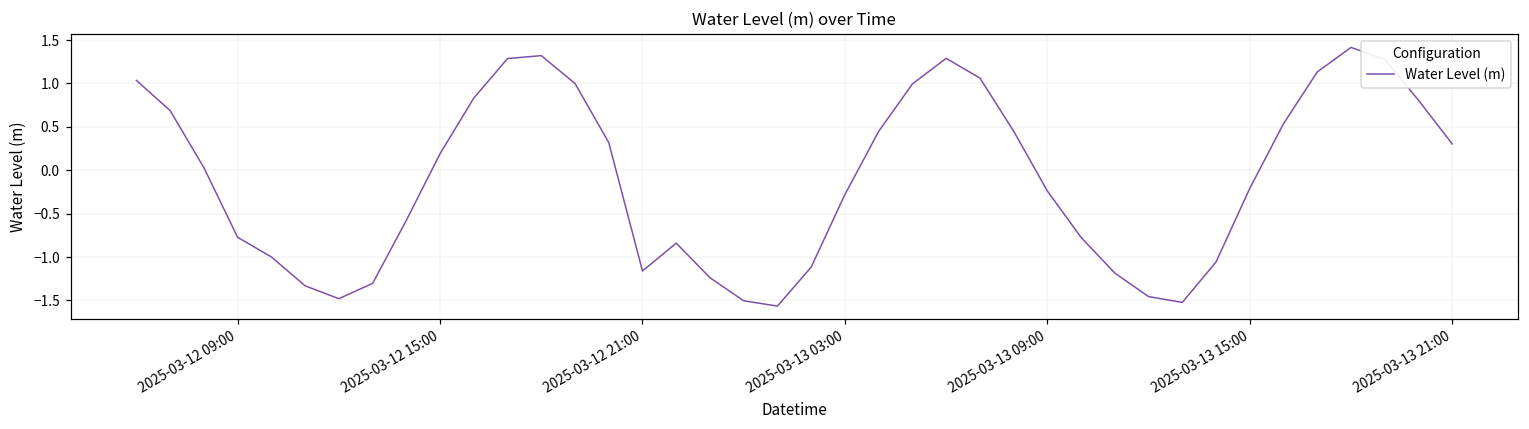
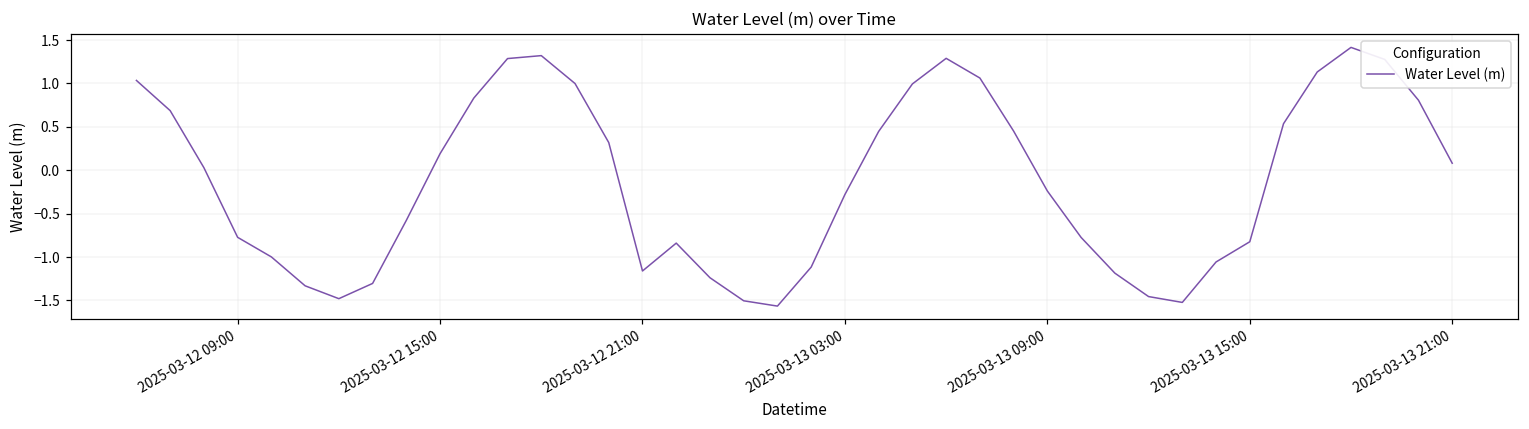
2025-03-13 15:00: -0.2 -> -0.8
2025-03-13 21:00: 0.3 -> 0.1
